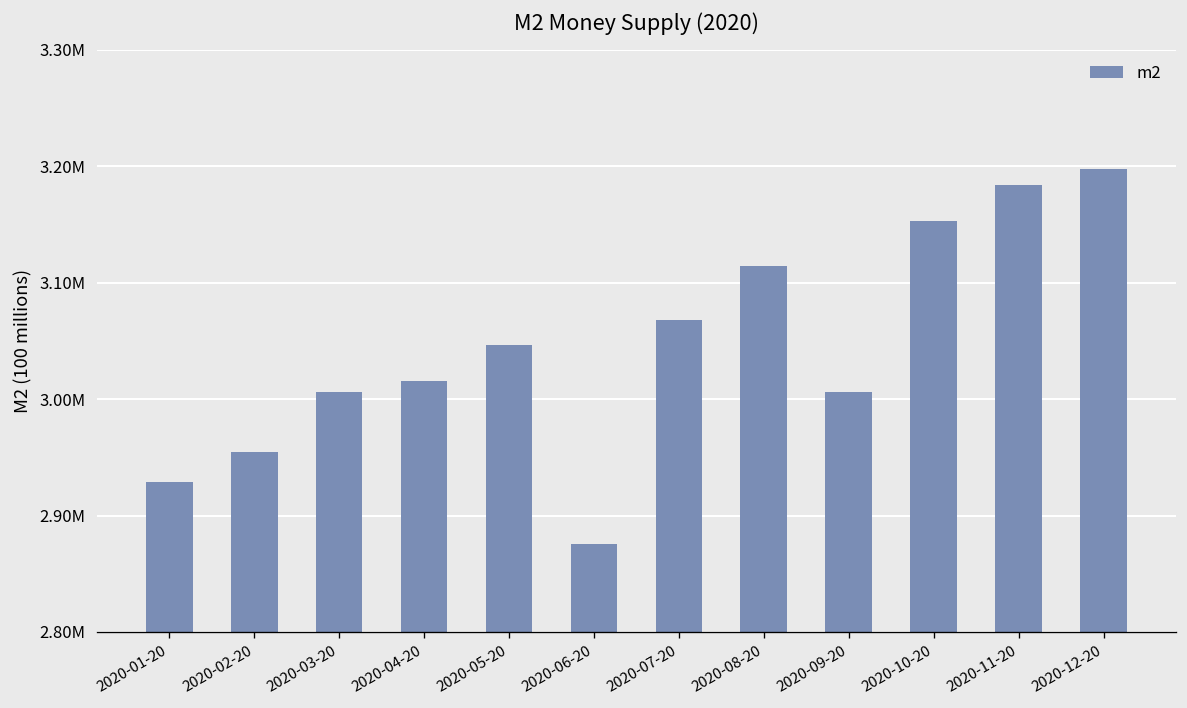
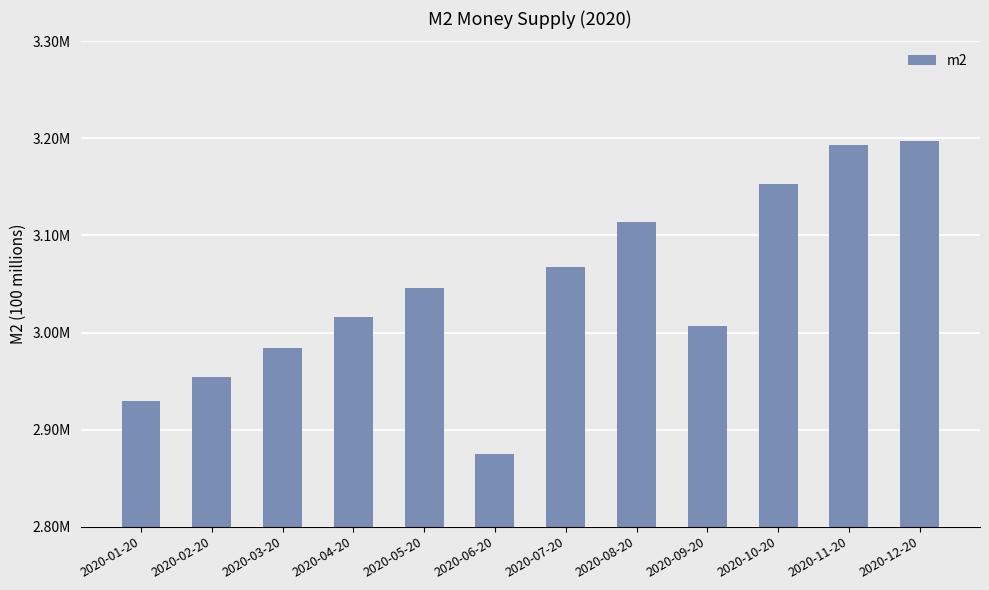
2020-03-20: 3010000 -> 2980000
2020-11-20: 3180000 -> 3190000
